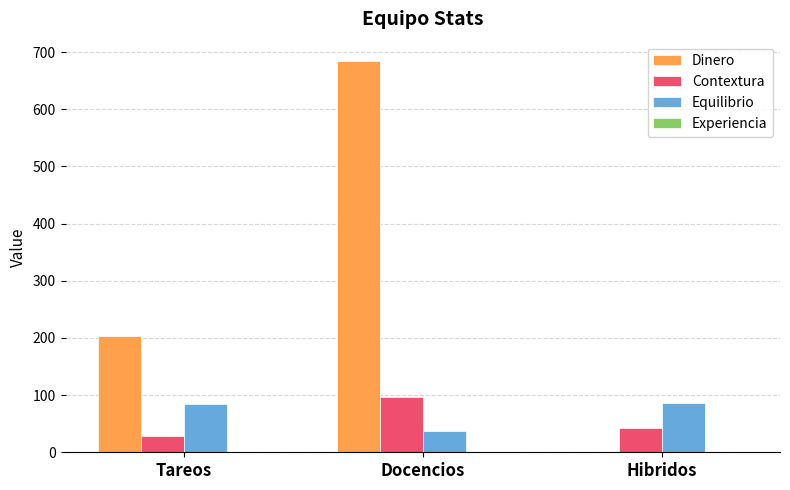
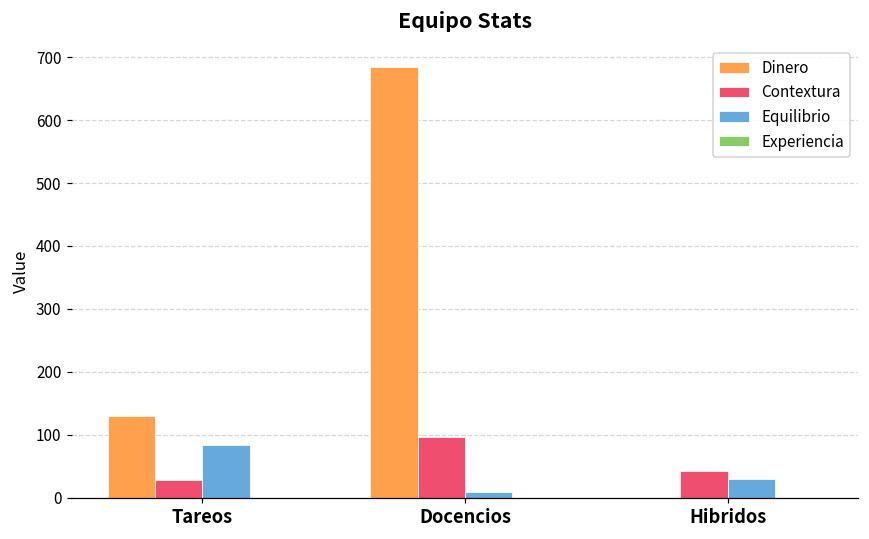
Dinero, Tareos: 200 -> 130
Equilibrio, Docencios: 40 -> 10
Equilibrio, Hibridos: 90 -> 30
